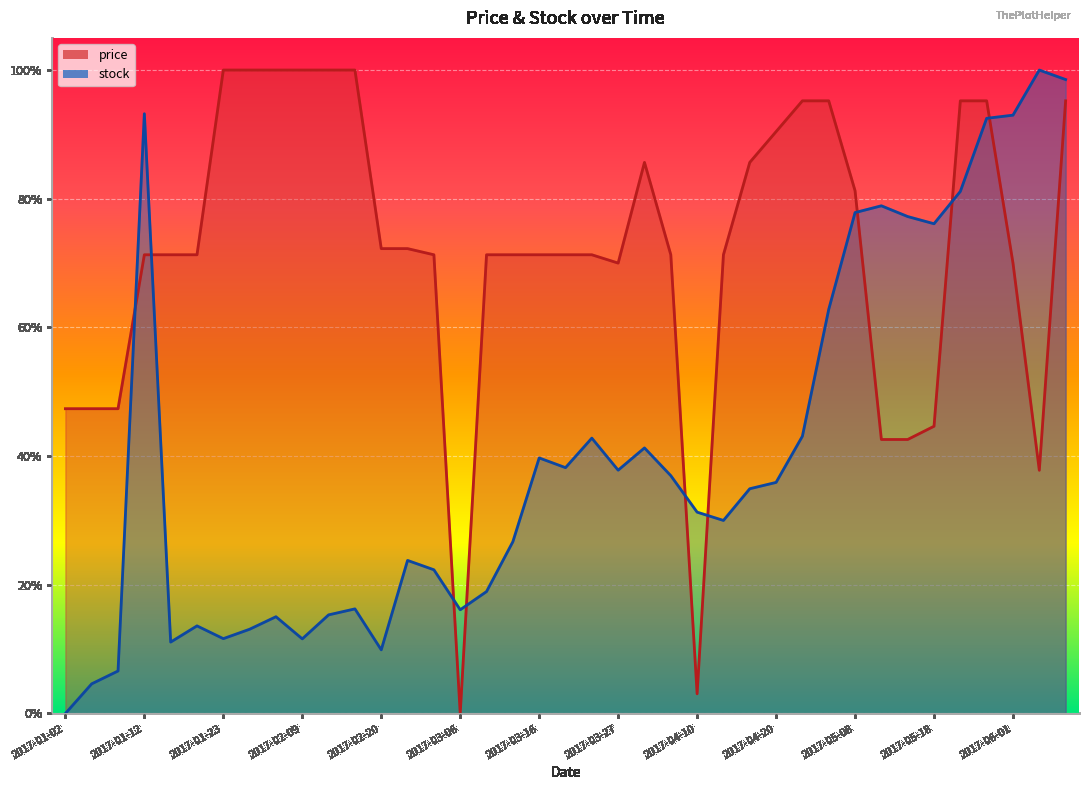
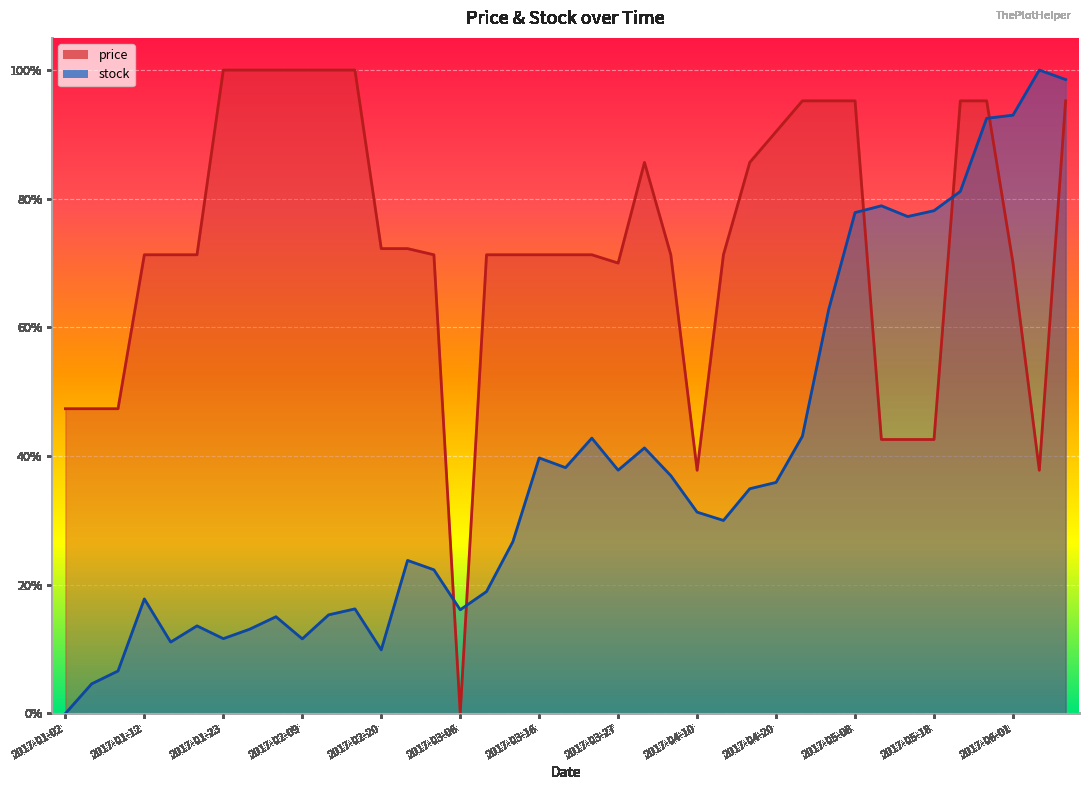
stock, 2017-01-12: 93% -> 18%
price, 2017-04-10: 3% -> 38%
price, 2017-05-08: 81% -> 95%
price, 2017-05-18: 45% -> 43%
stock, 2017-05-18: 76% -> 78%
